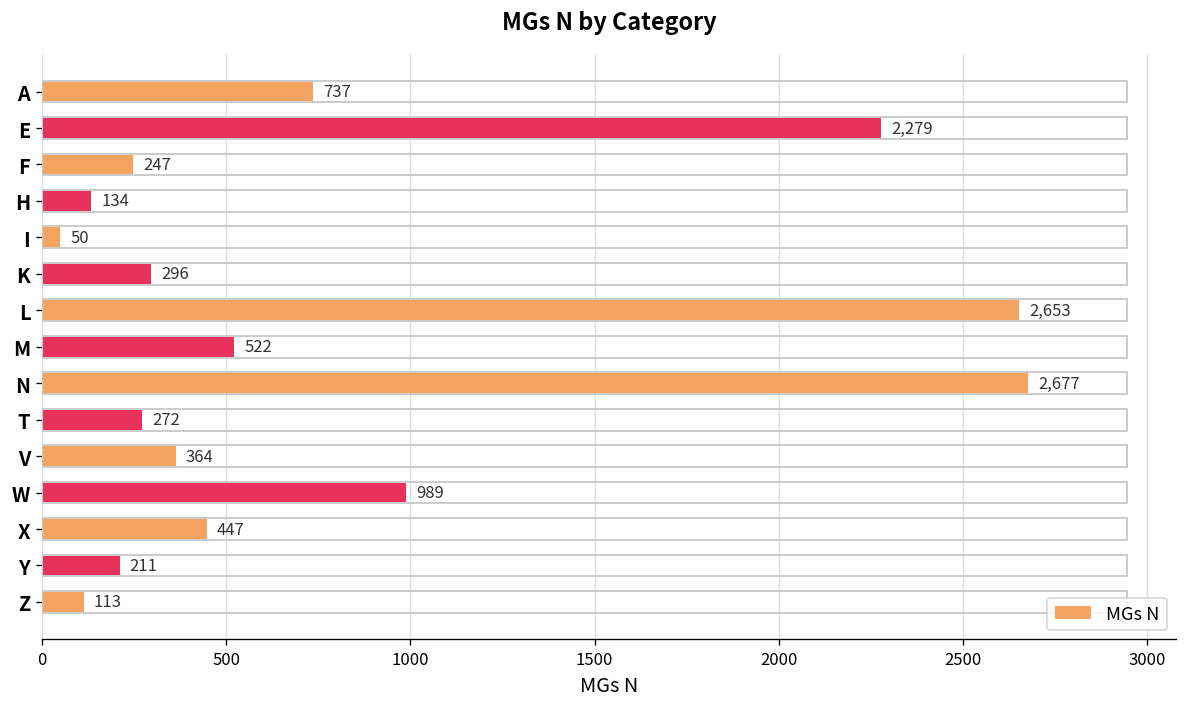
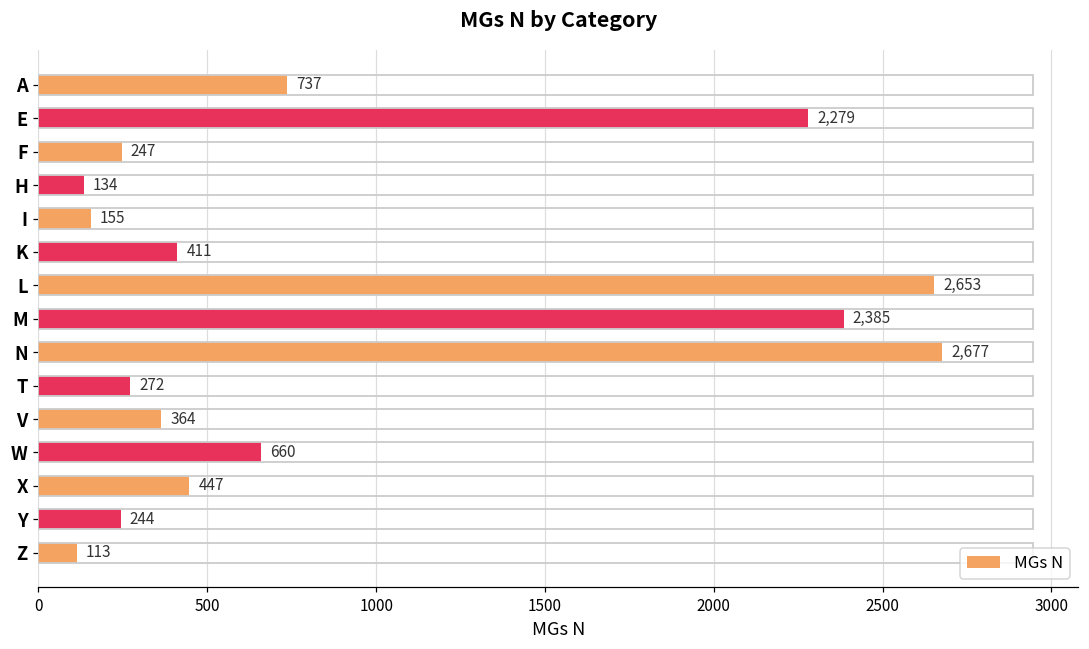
I: 50 -> 155
K: 296 -> 411
M: 522 -> 2,385
W: 989 -> 660
Y: 211 -> 244
